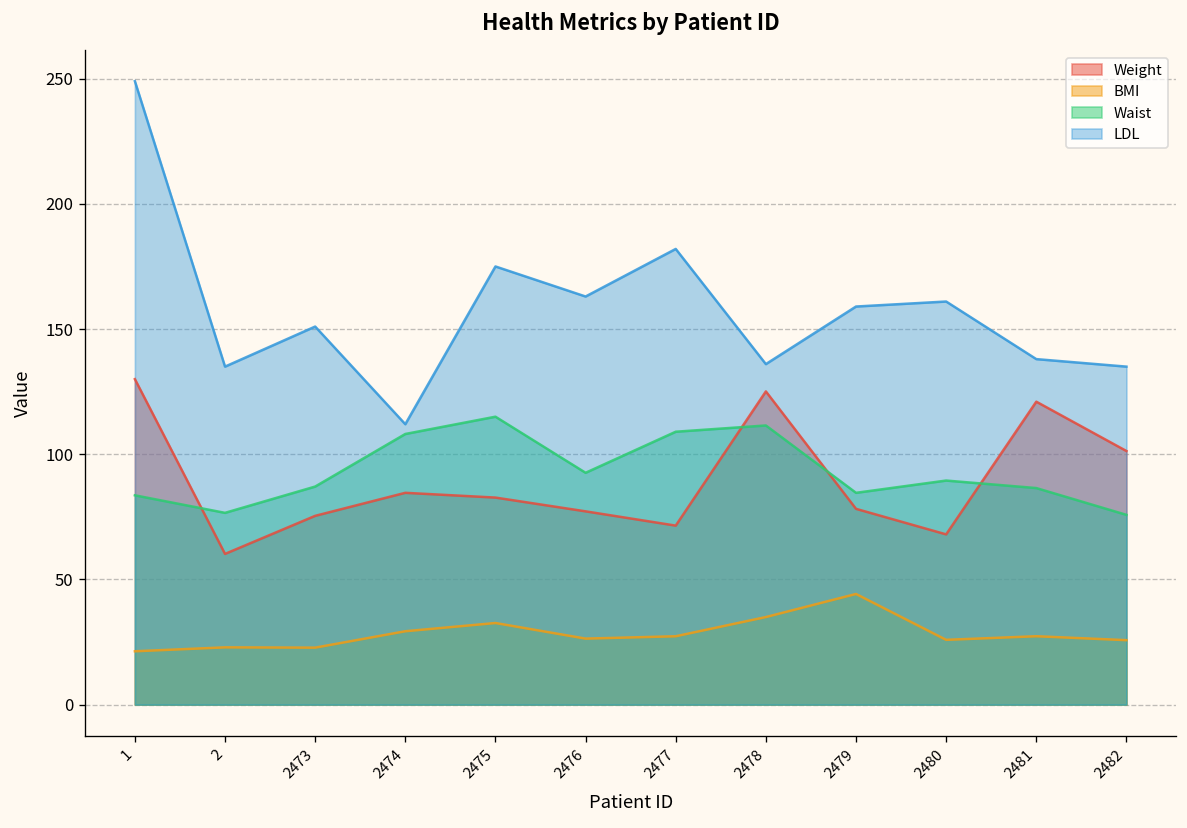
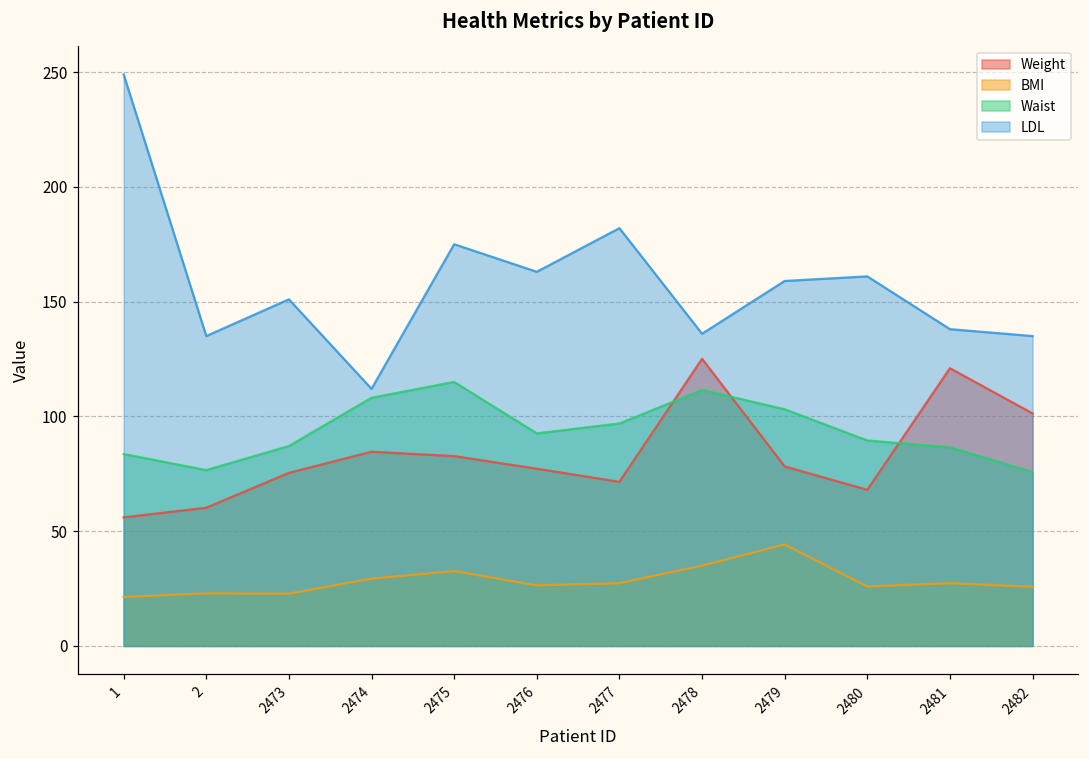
Weight, 1: 130 -> 56
Waist, 2477: 109 -> 97
Waist, 2479: 85 -> 103
